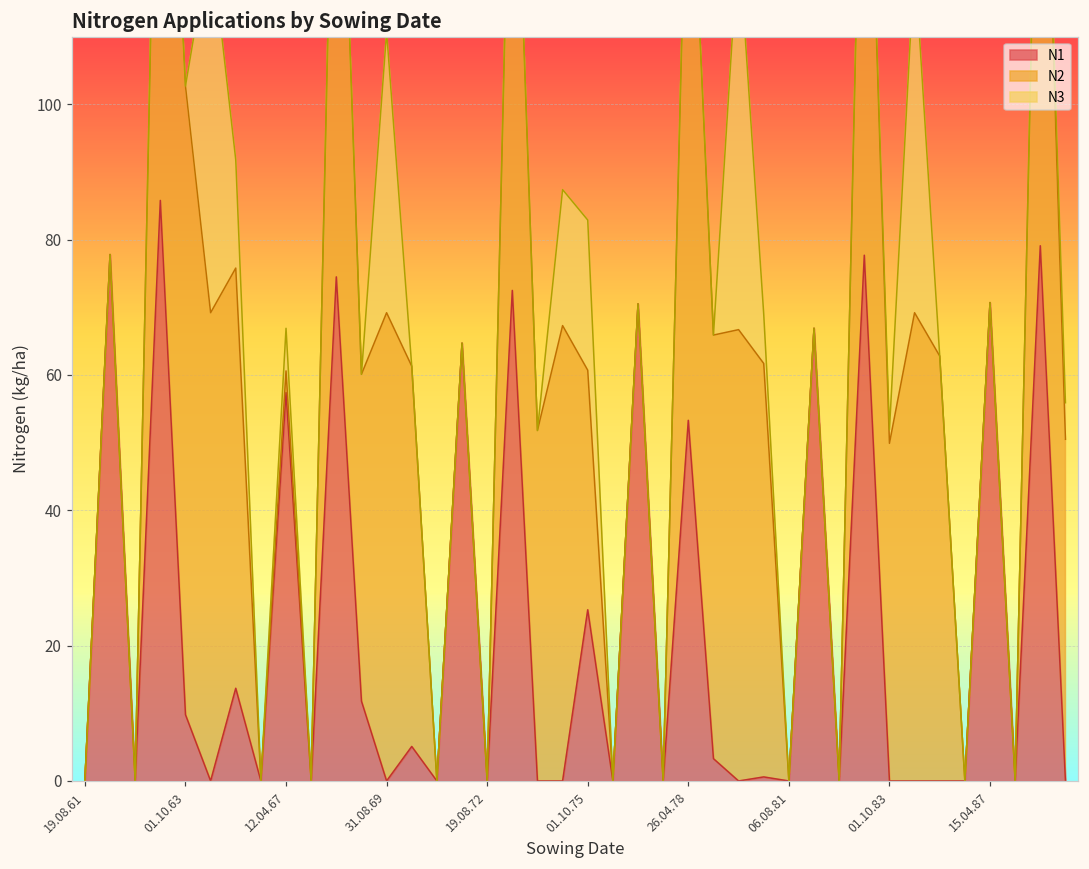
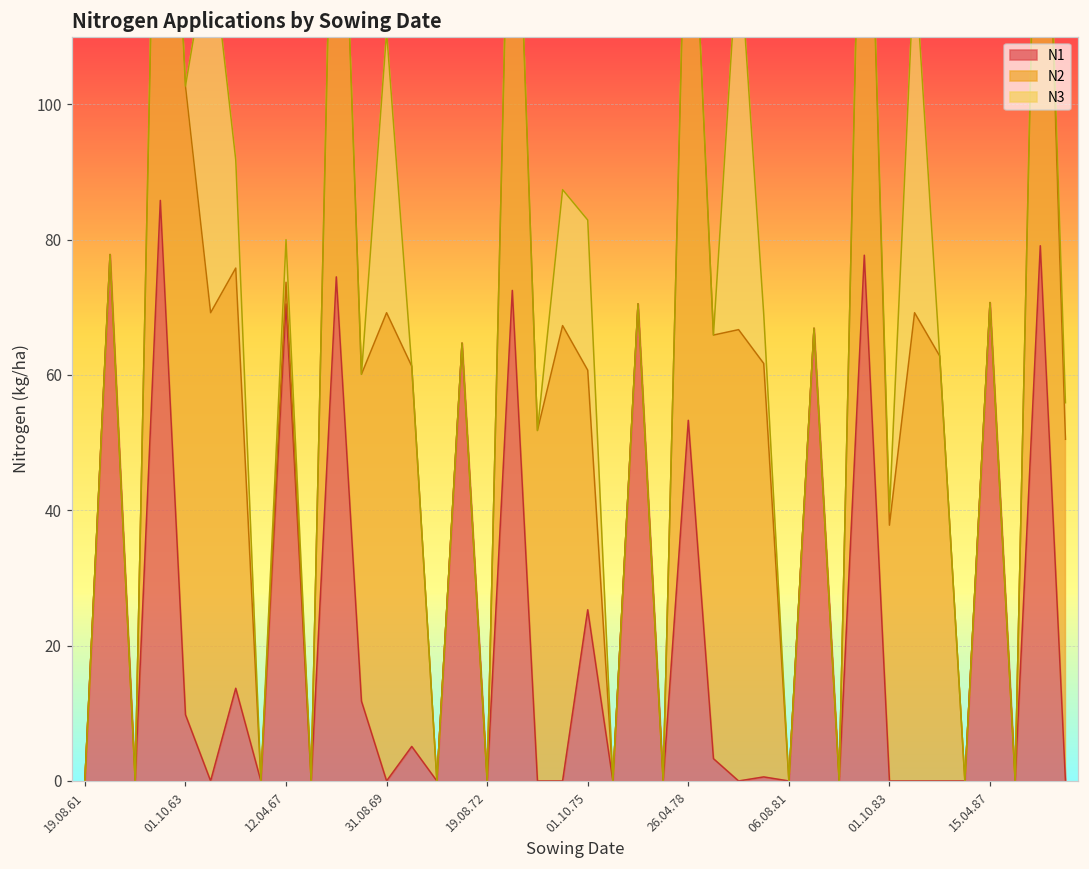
N1, 12.04.67: 57 -> 71
N2, 01.10.83: 50 -> 38
